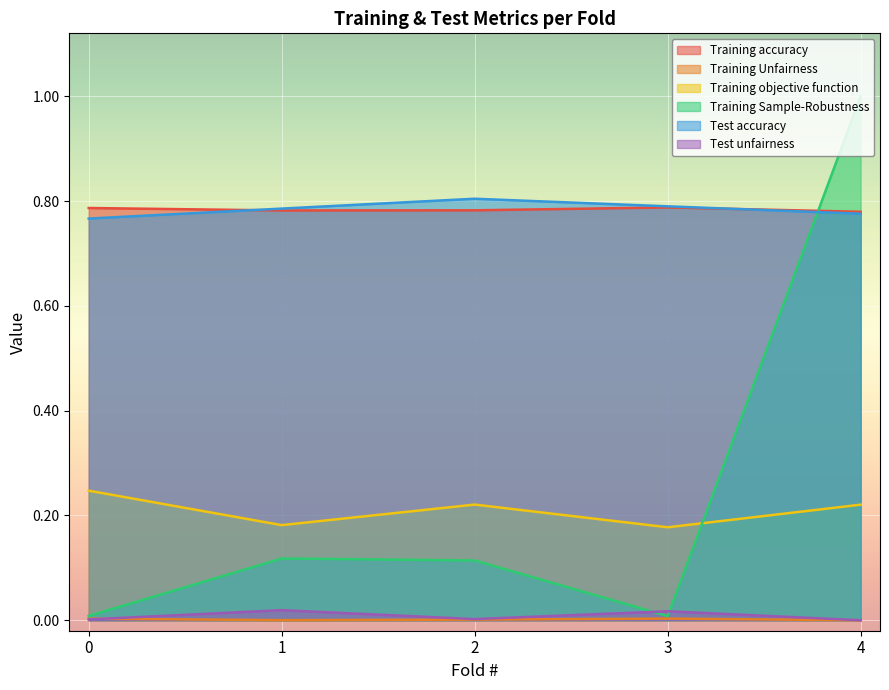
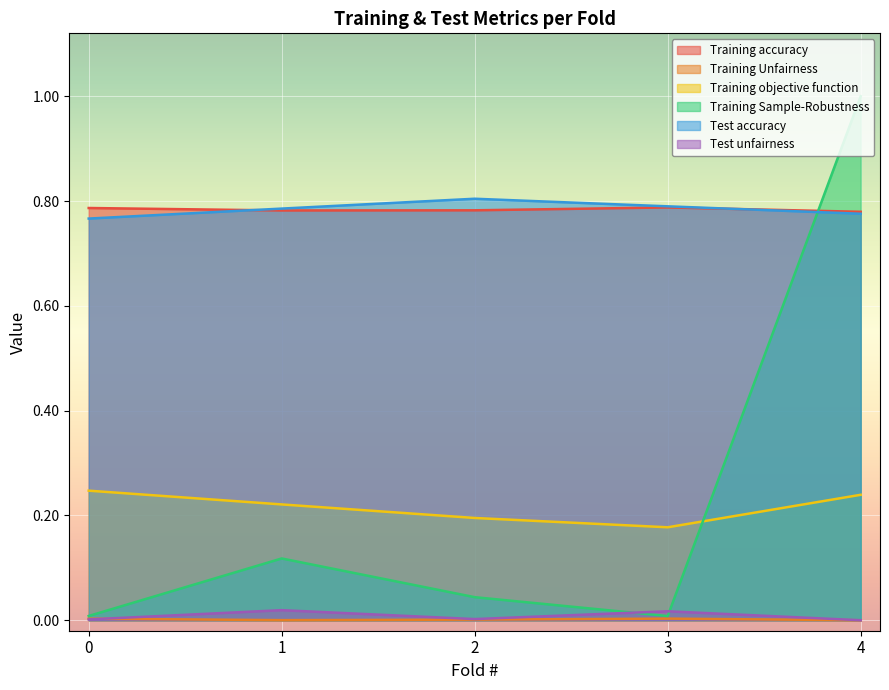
Training objective function, 1: 0.18 -> 0.22
Training objective function, 2: 0.22 -> 0.20
Training Sample-Robustness, 2: 0.11 -> 0.04
Training objective function, 4: 0.22 -> 0.24
